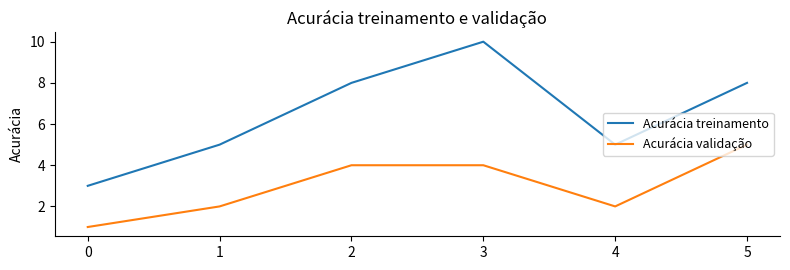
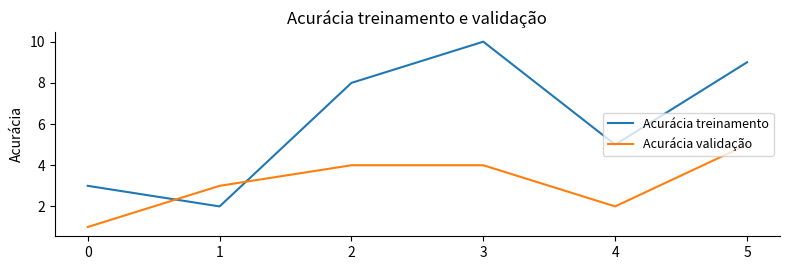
Acurácia treinamento, 1: 5 -> 2
Acurácia validação, 1: 2 -> 3
Acurácia treinamento, 5: 8 -> 9
